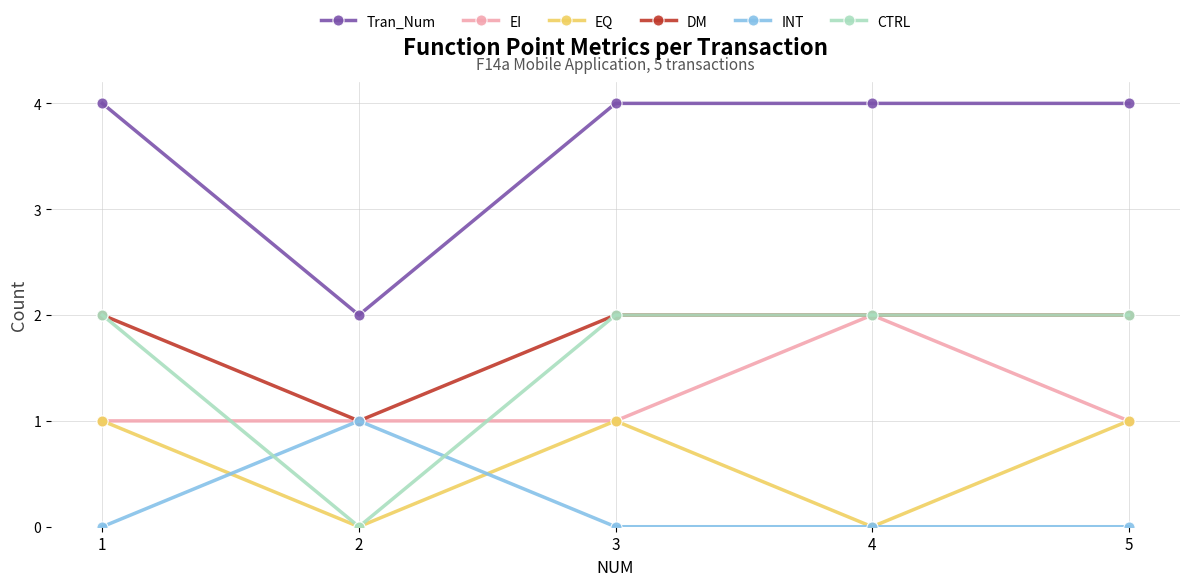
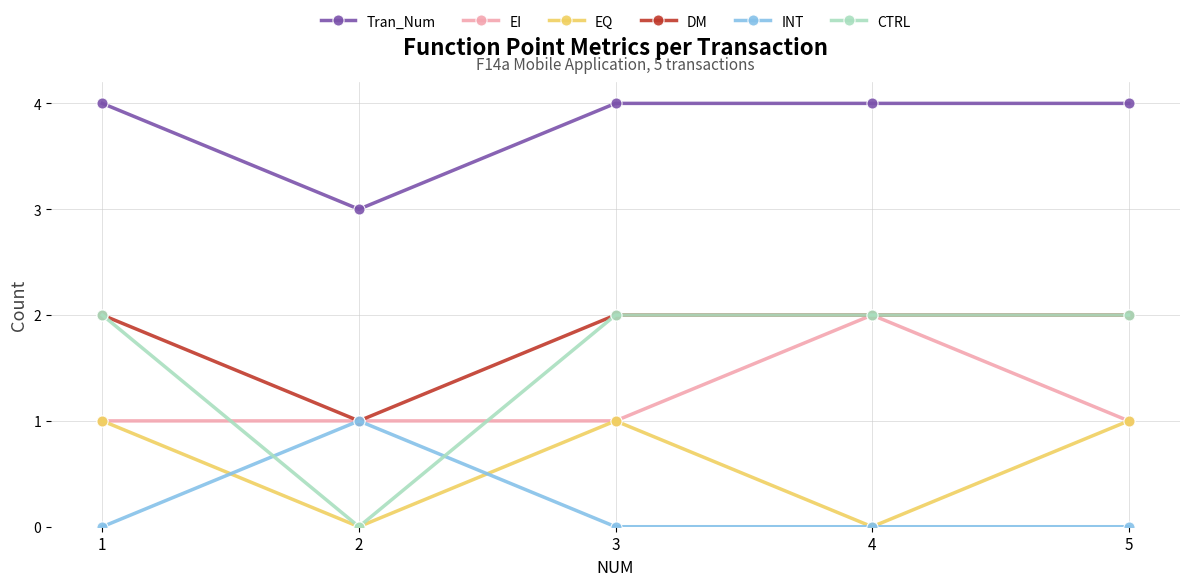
Tran_Num, 2: 2 -> 3
